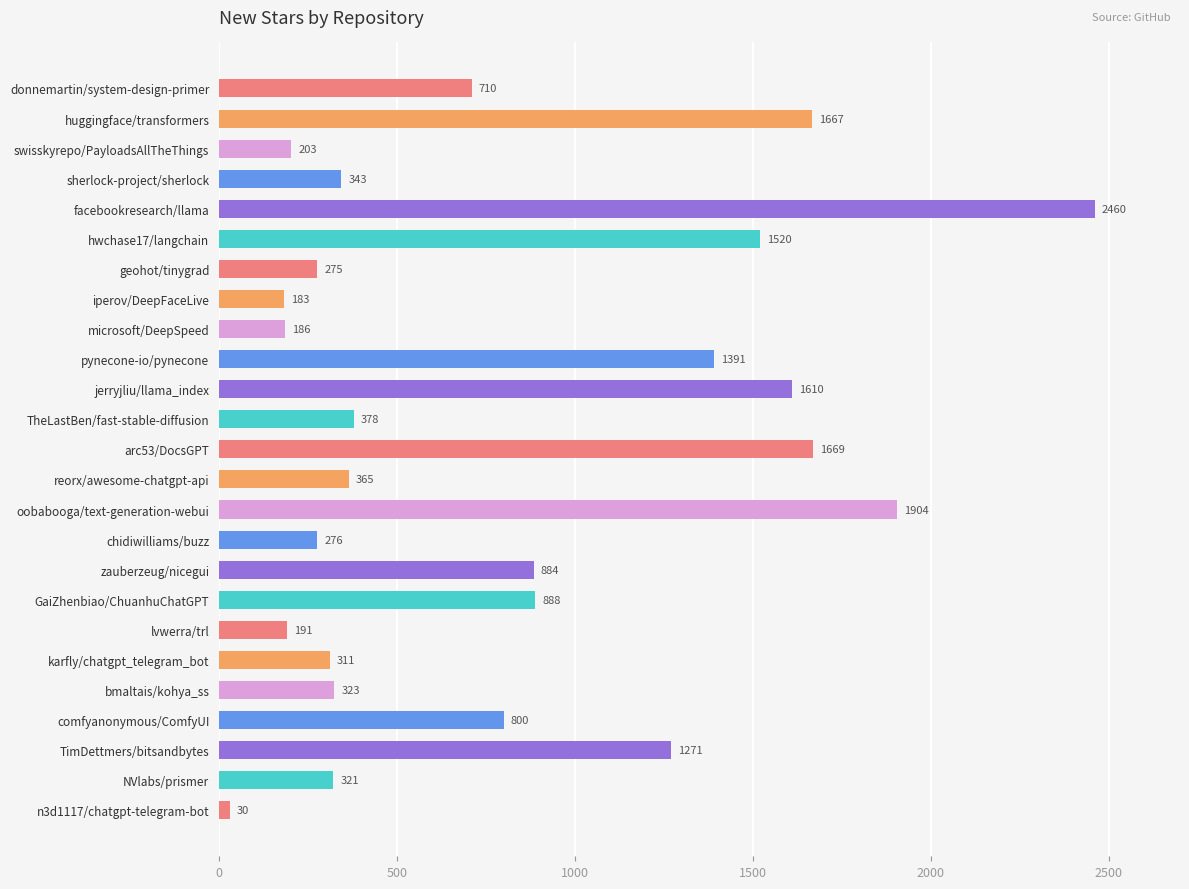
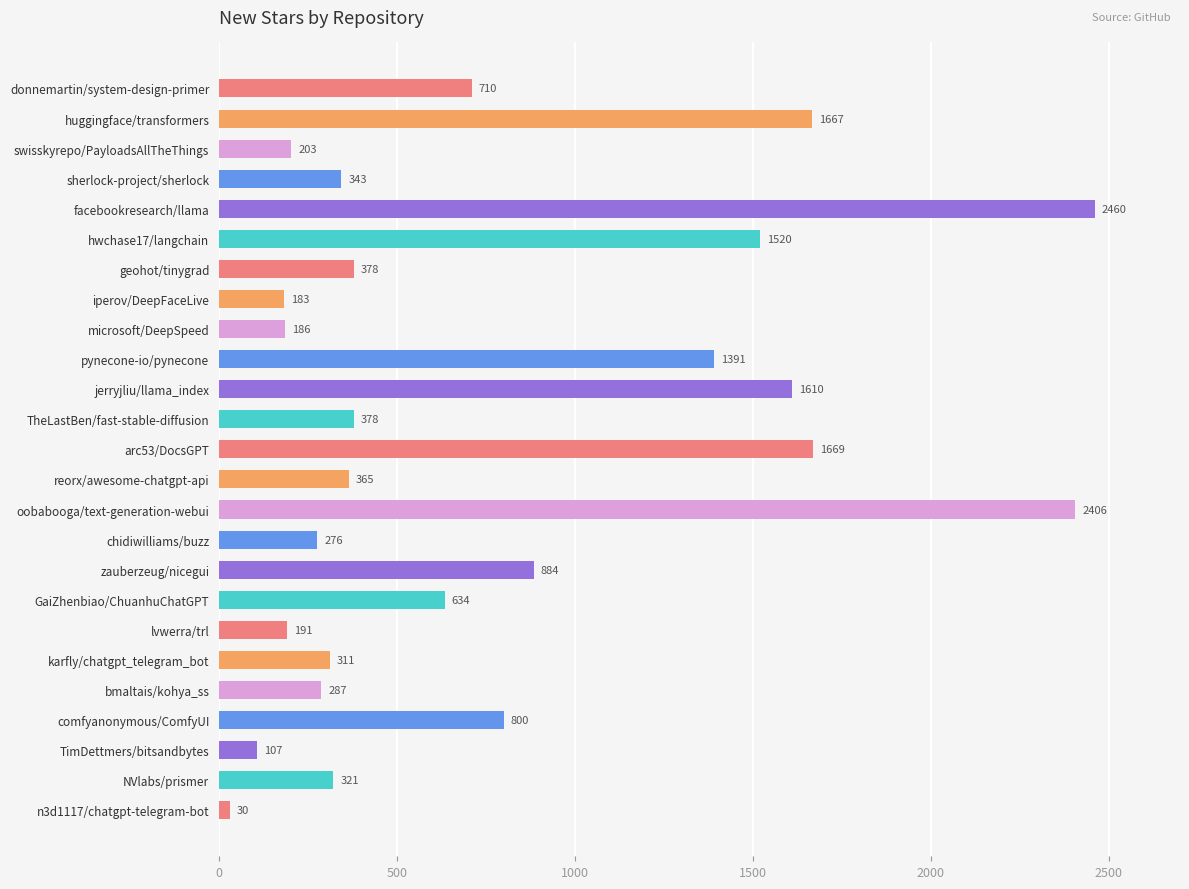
geohot/tinygrad: 275 -> 378
oobabooga/text-generation-webui: 1904 -> 2406
GaiZhenbiao/ChuanhuChatGPT: 888 -> 634
bmaltais/kohya_ss: 323 -> 287
TimDettmers/bitsandbytes: 1271 -> 107
